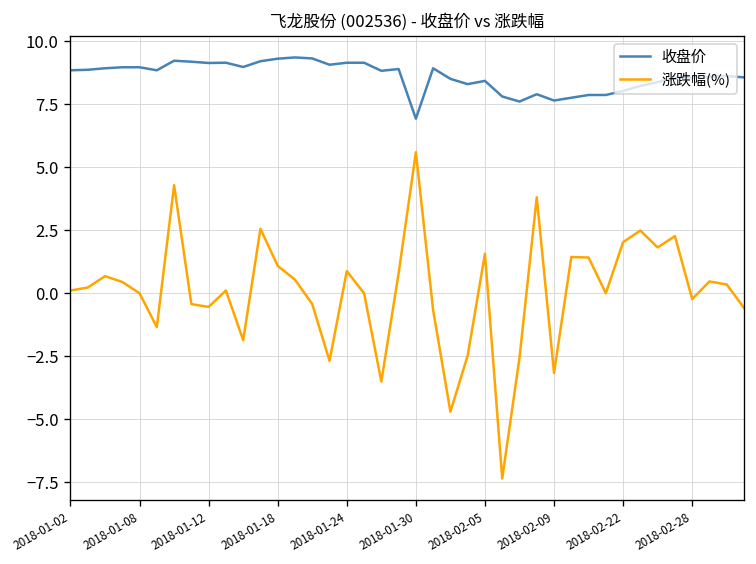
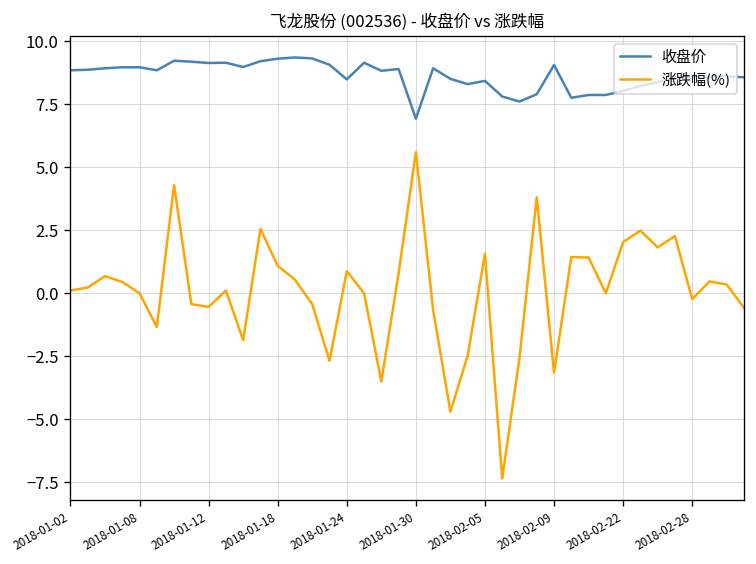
收盘价, 2018-01-24: 9.2 -> 8.5
收盘价, 2018-02-09: 7.7 -> 9.1
